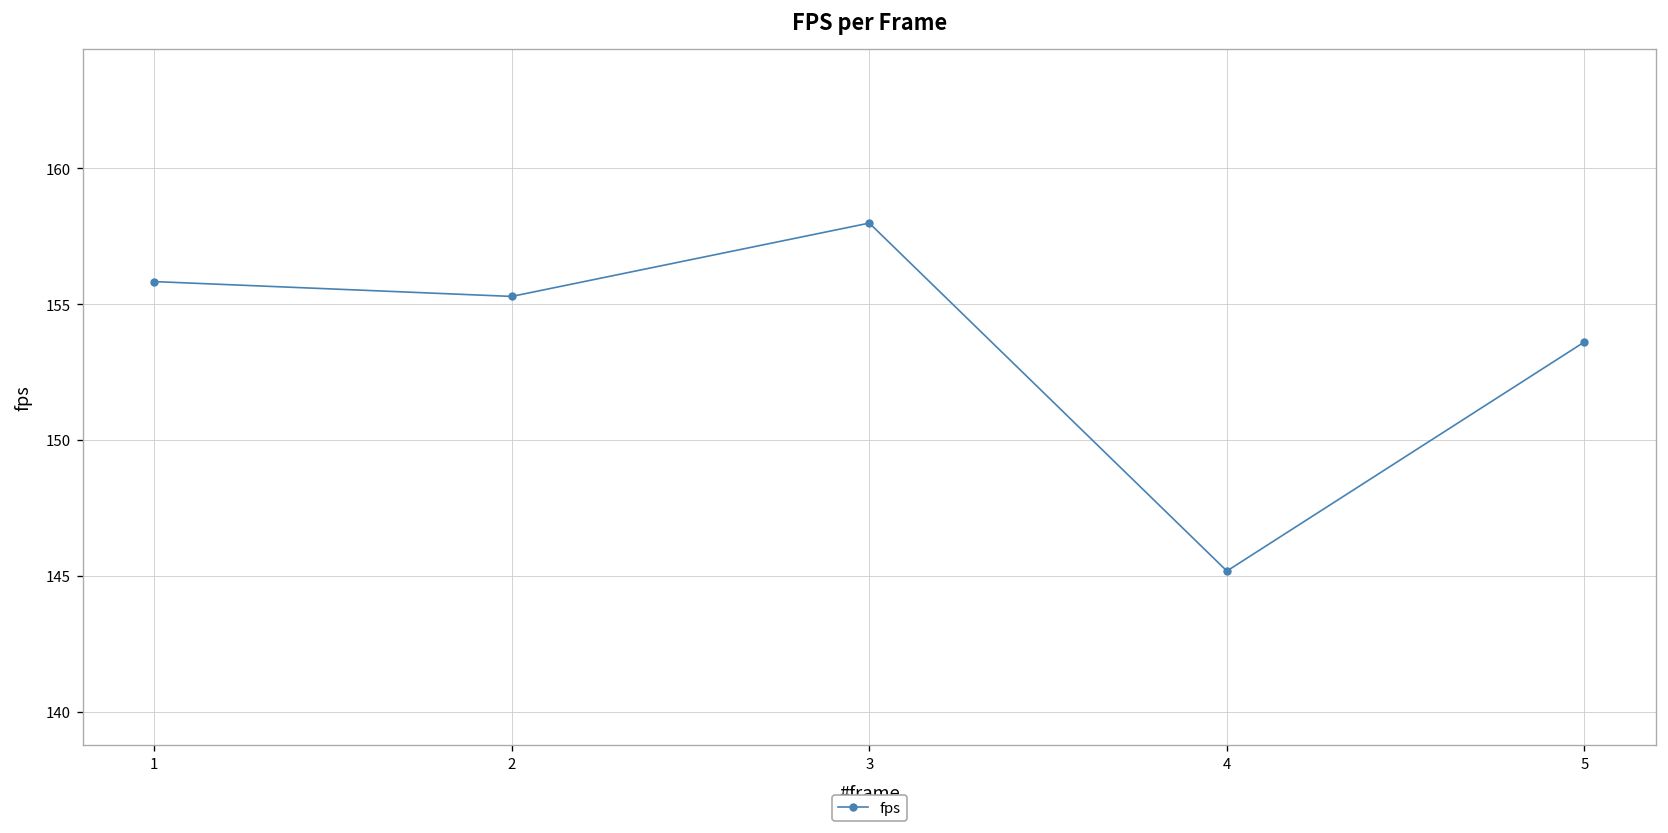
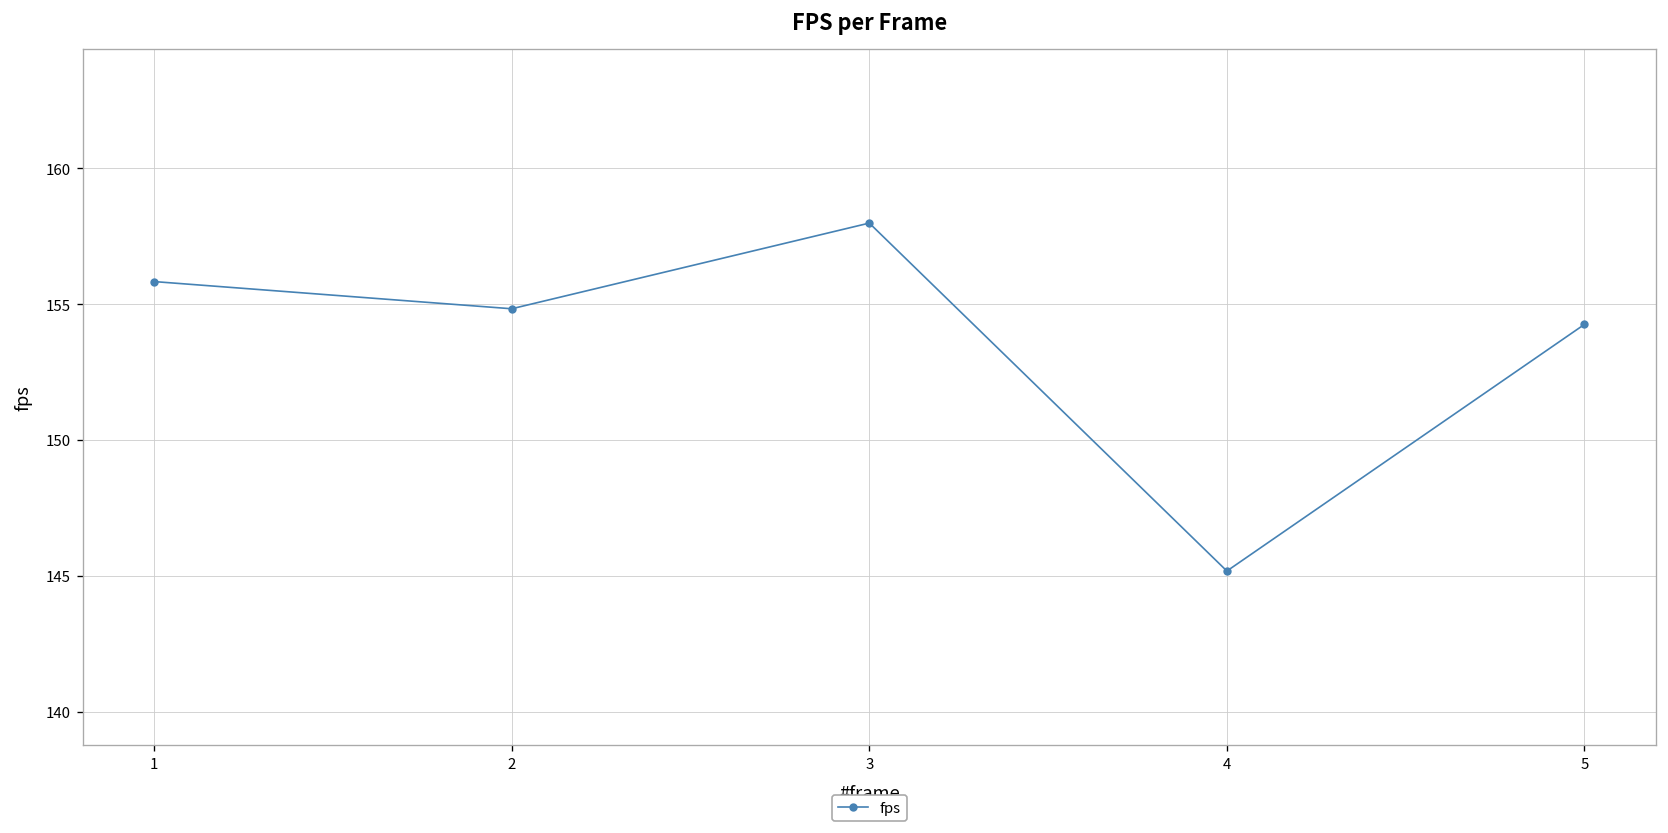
2: 155.3 -> 154.8
5: 153.6 -> 154.3
